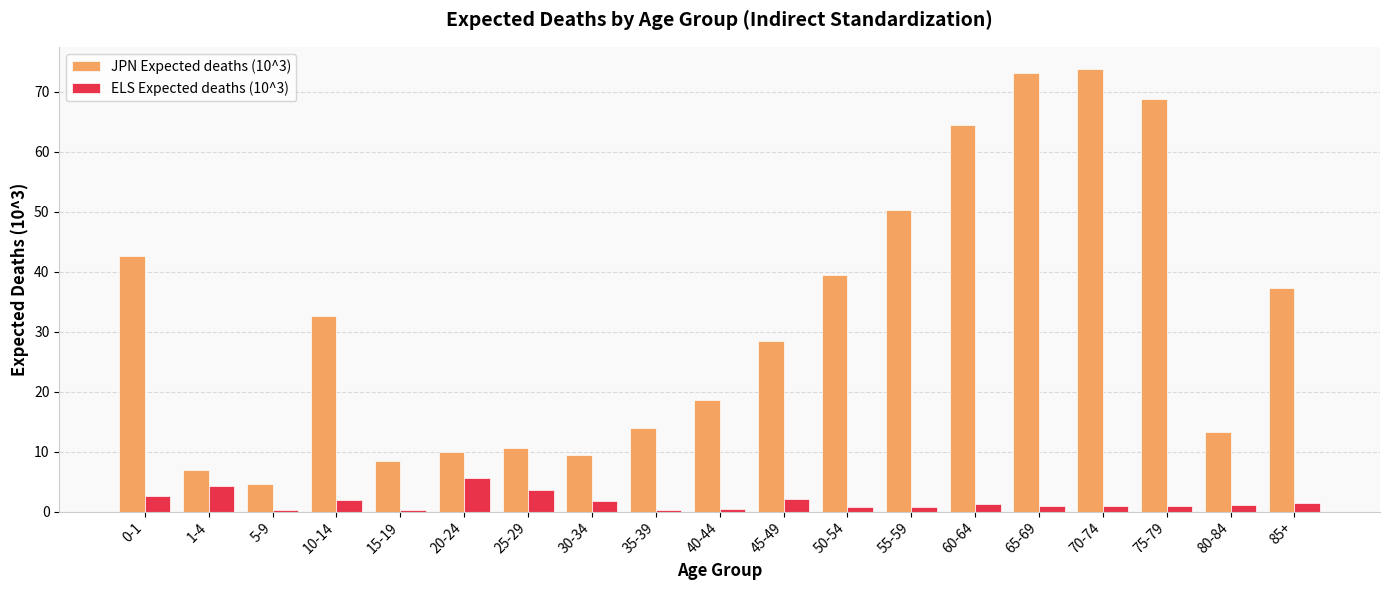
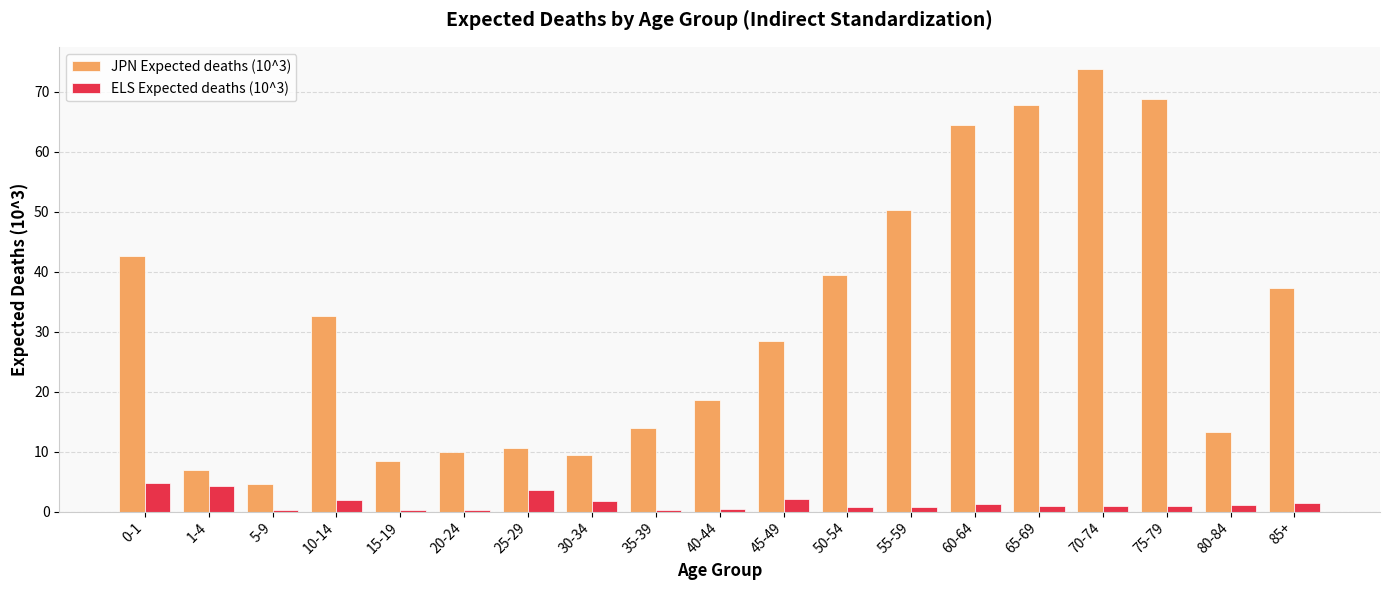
ELS Expected deaths (10^3), 0-1: 3 -> 5
ELS Expected deaths (10^3), 20-24: 6 -> 0
JPN Expected deaths (10^3), 65-69: 73 -> 68
